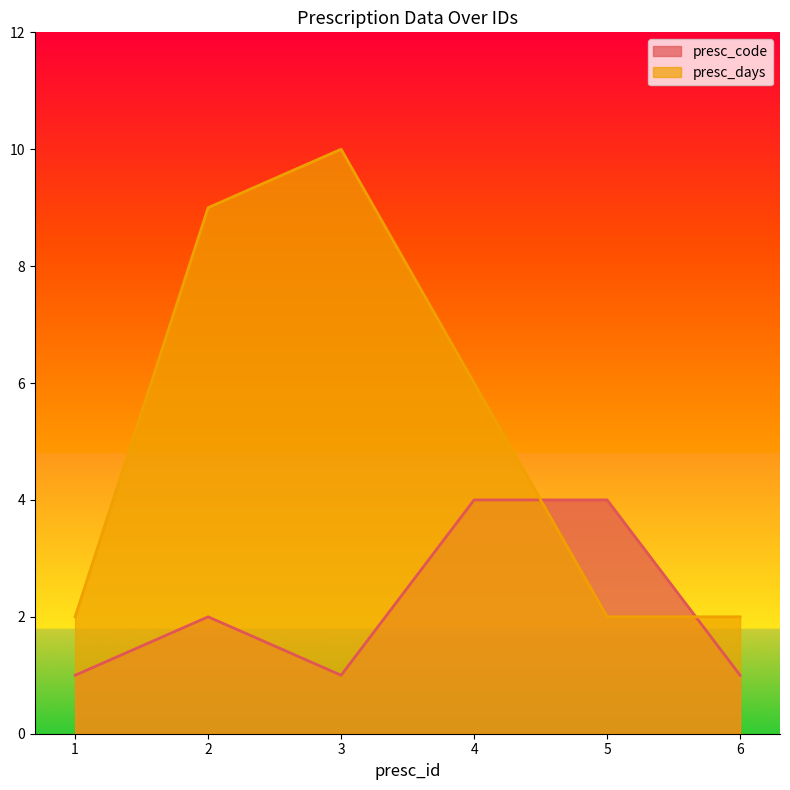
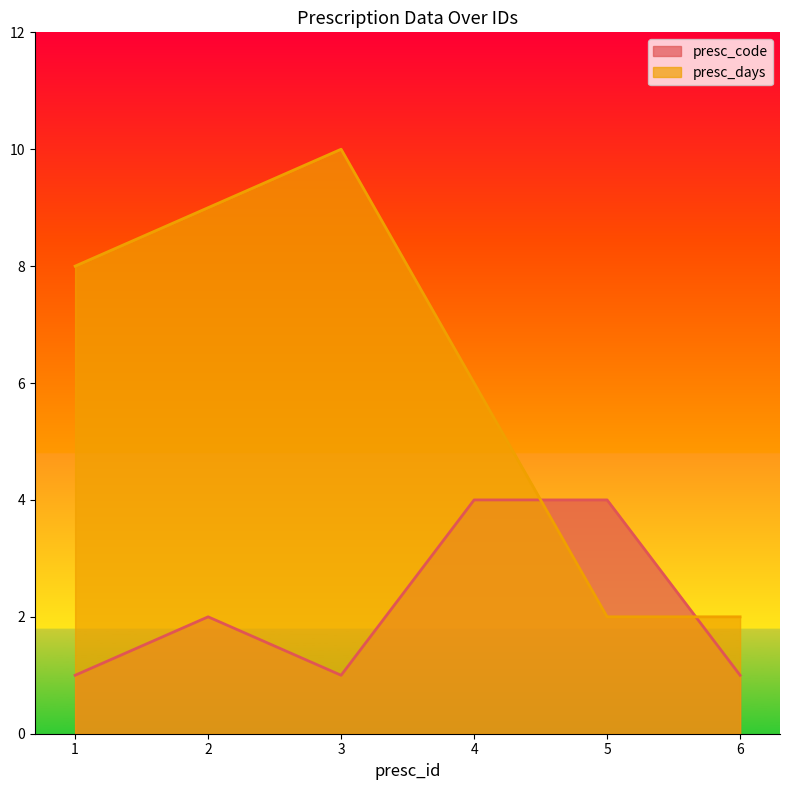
presc_days, 1: 2 -> 8
